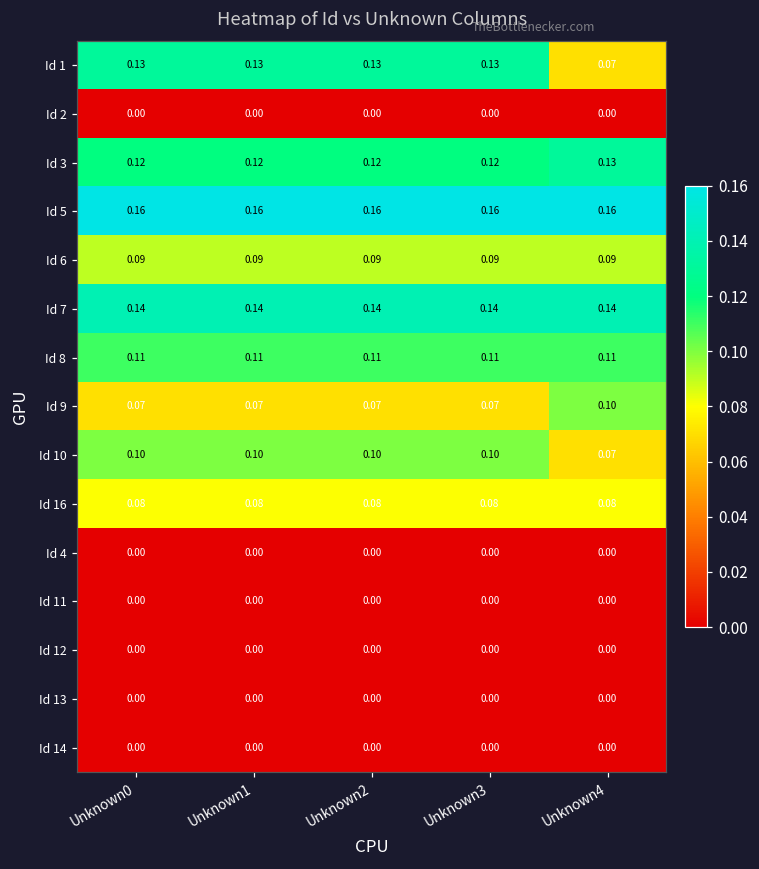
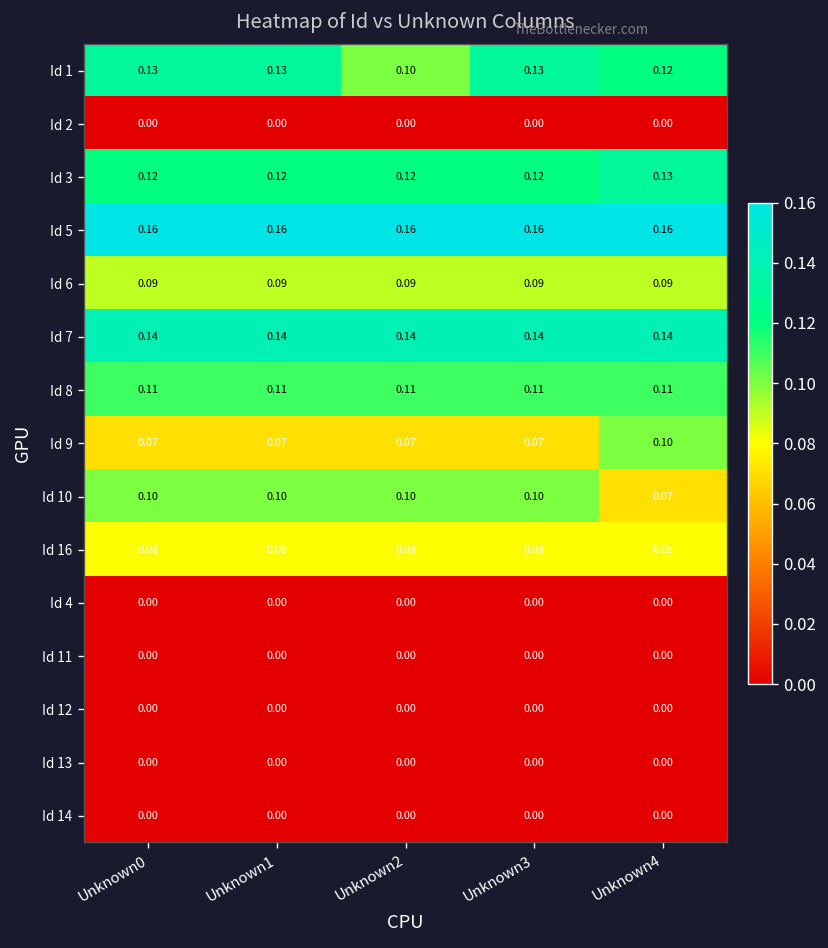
Id 1, Unknown2: 0.13 -> 0.10
Id 1, Unknown4: 0.07 -> 0.12
